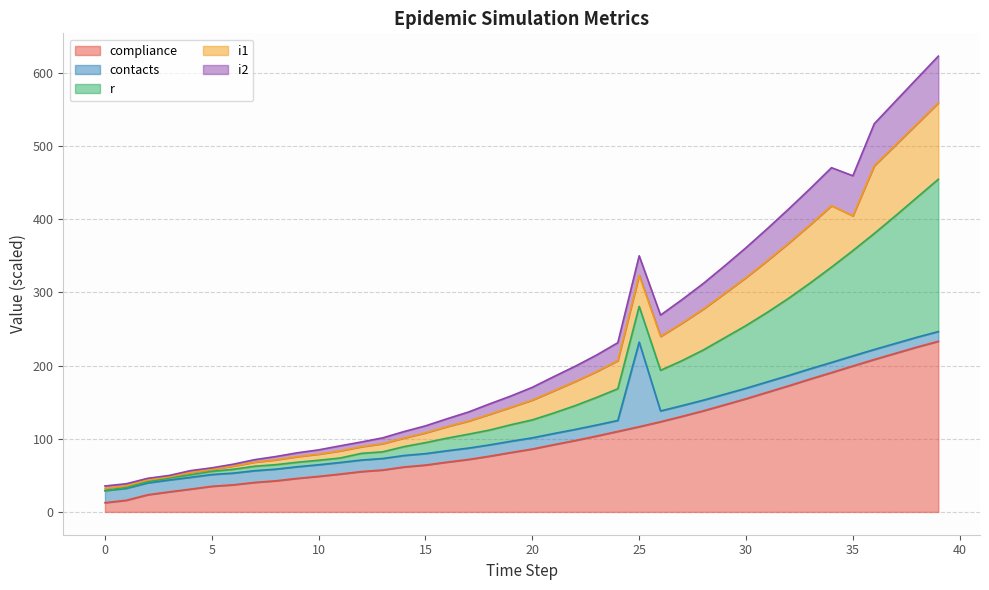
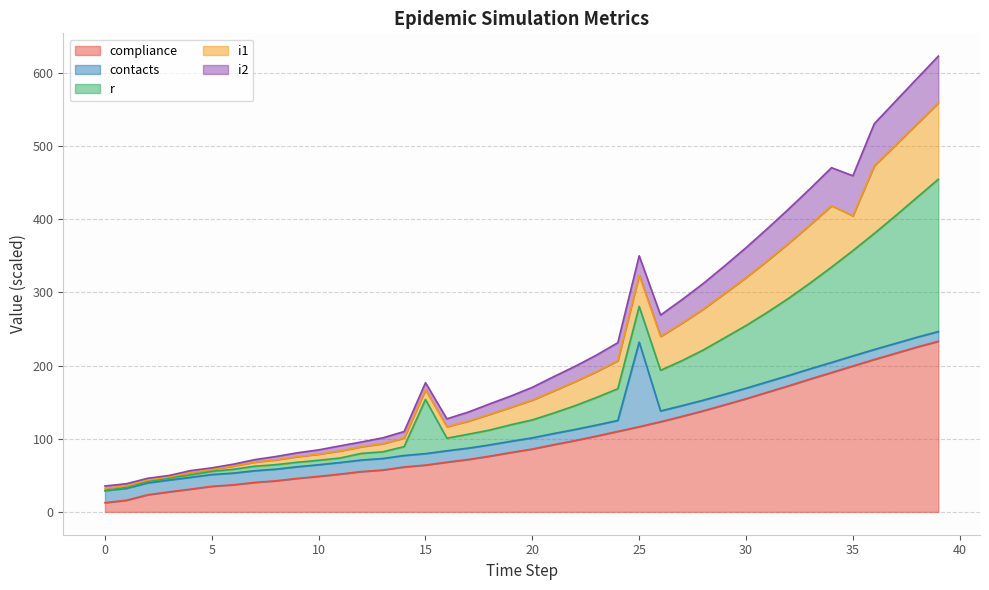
r, 15: 20 -> 70
